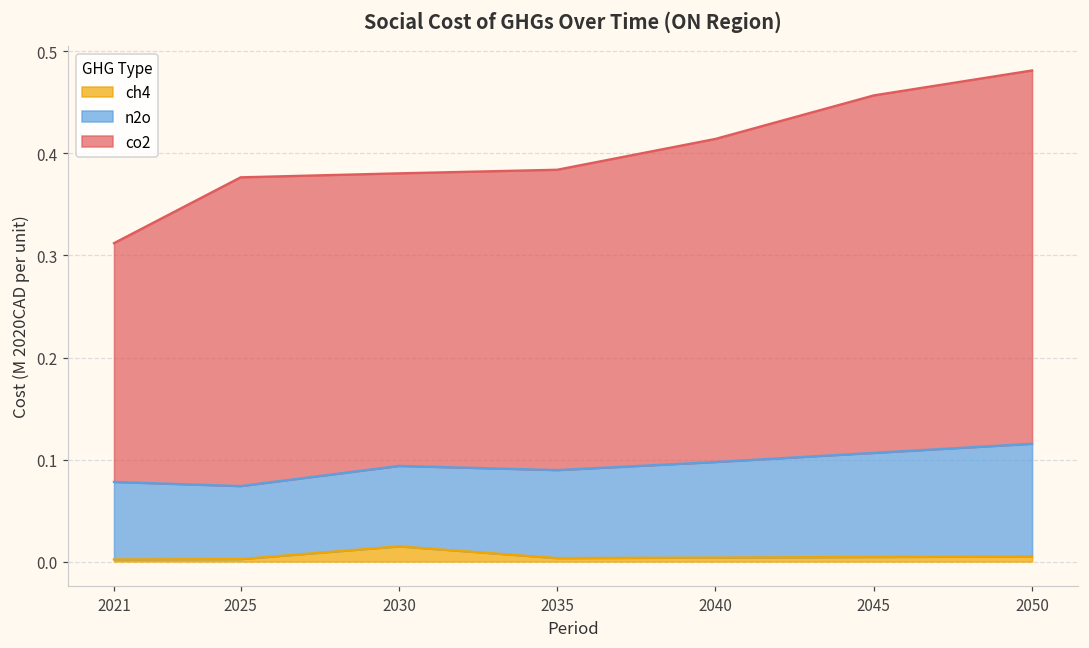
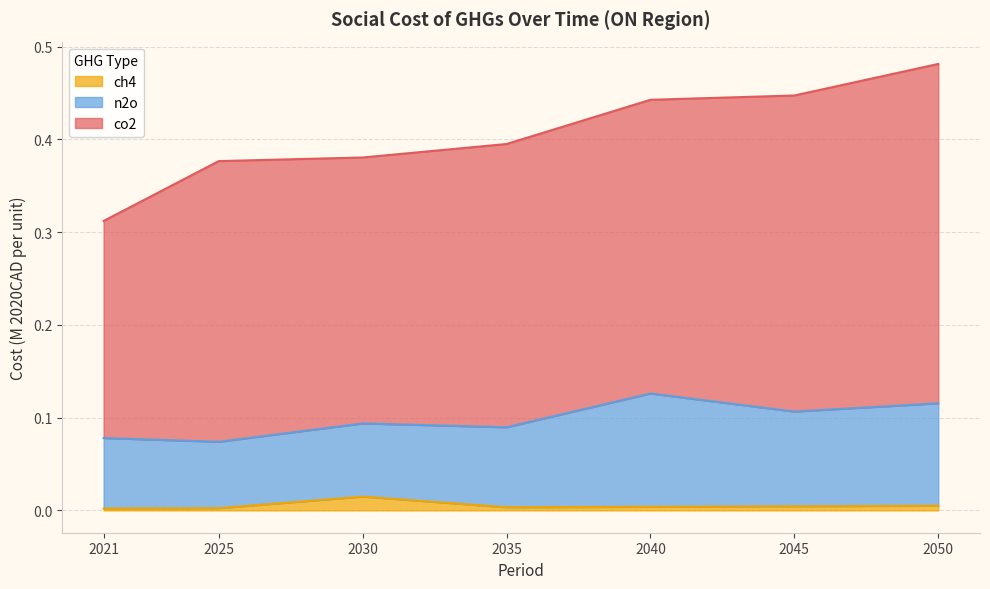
co2, 2035: 0.29 -> 0.31
n2o, 2040: 0.09 -> 0.12
co2, 2045: 0.35 -> 0.34
